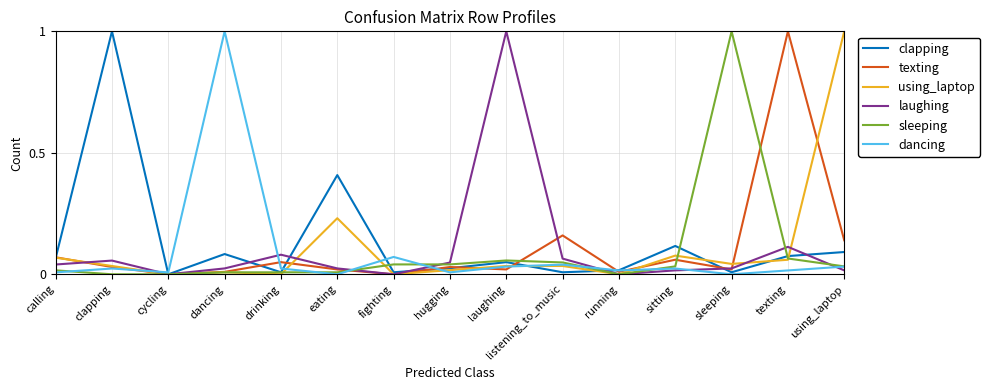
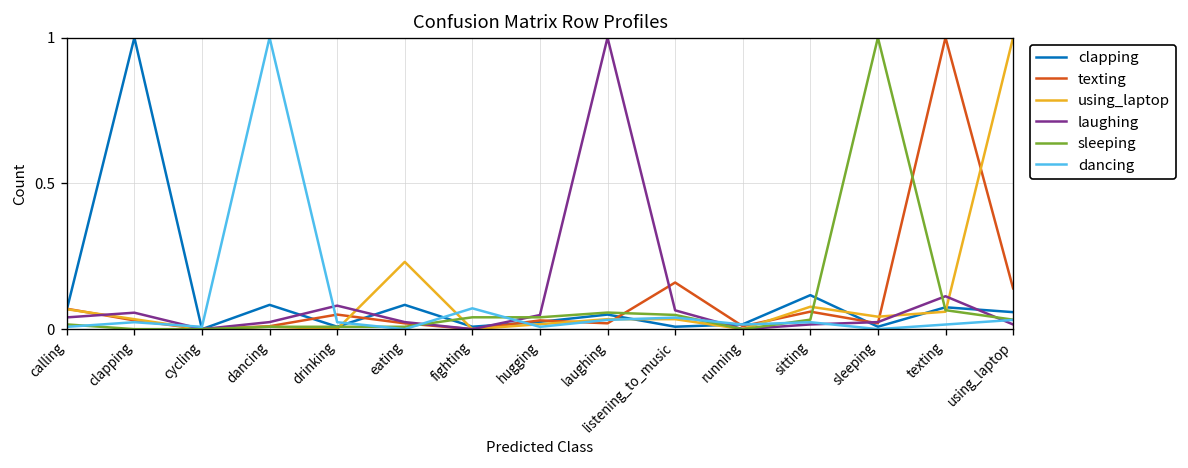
clapping, eating: 0.41 -> 0.08
clapping, using_laptop: 0.09 -> 0.06
